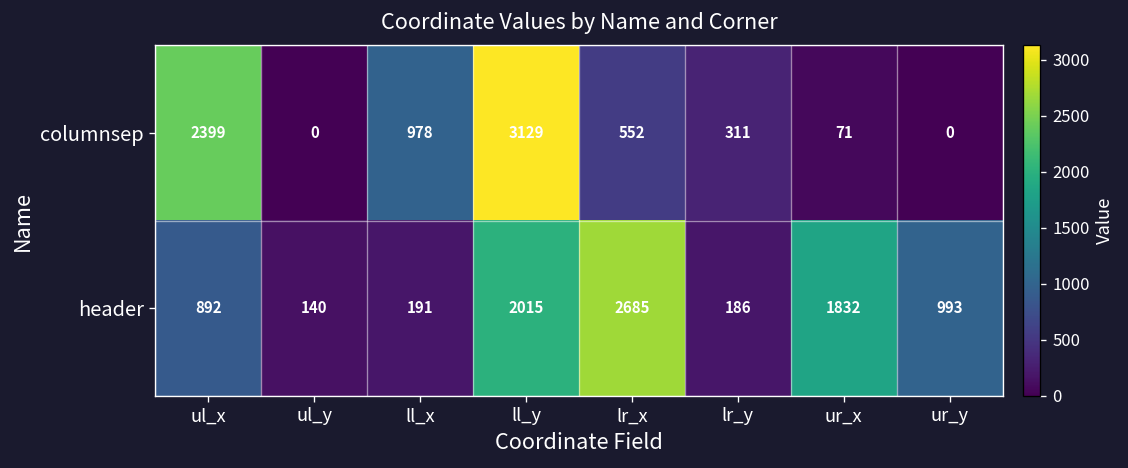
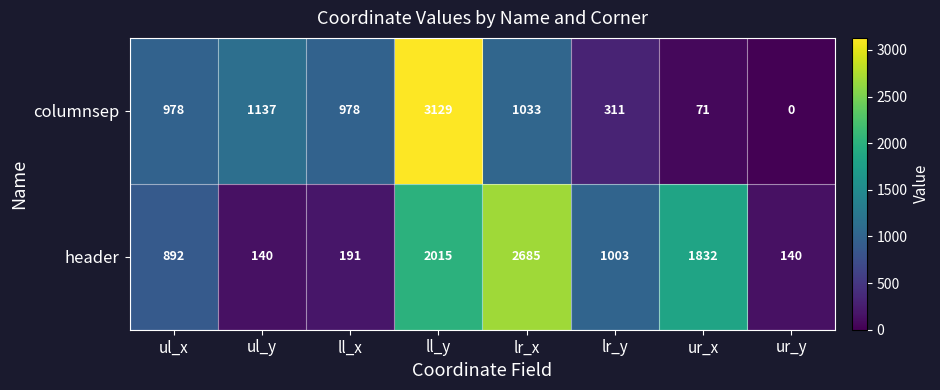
columnsep, ul_x: 2399 -> 978
columnsep, ul_y: 0 -> 1137
columnsep, lr_x: 552 -> 1033
header, lr_y: 186 -> 1003
header, ur_y: 993 -> 140
